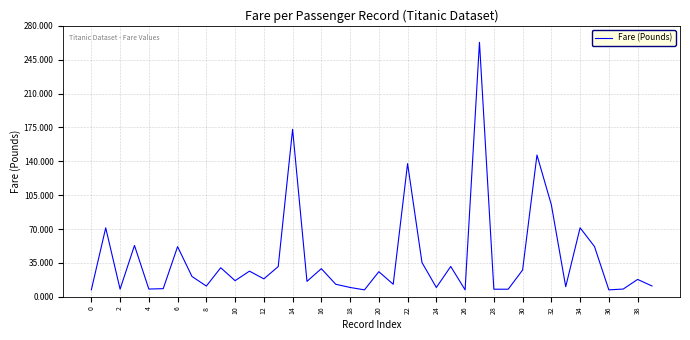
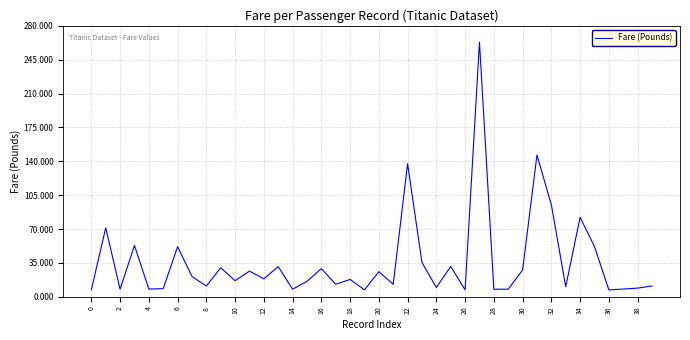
14: 170 -> 10
18: 10 -> 20
34: 70 -> 80
38: 20 -> 10
